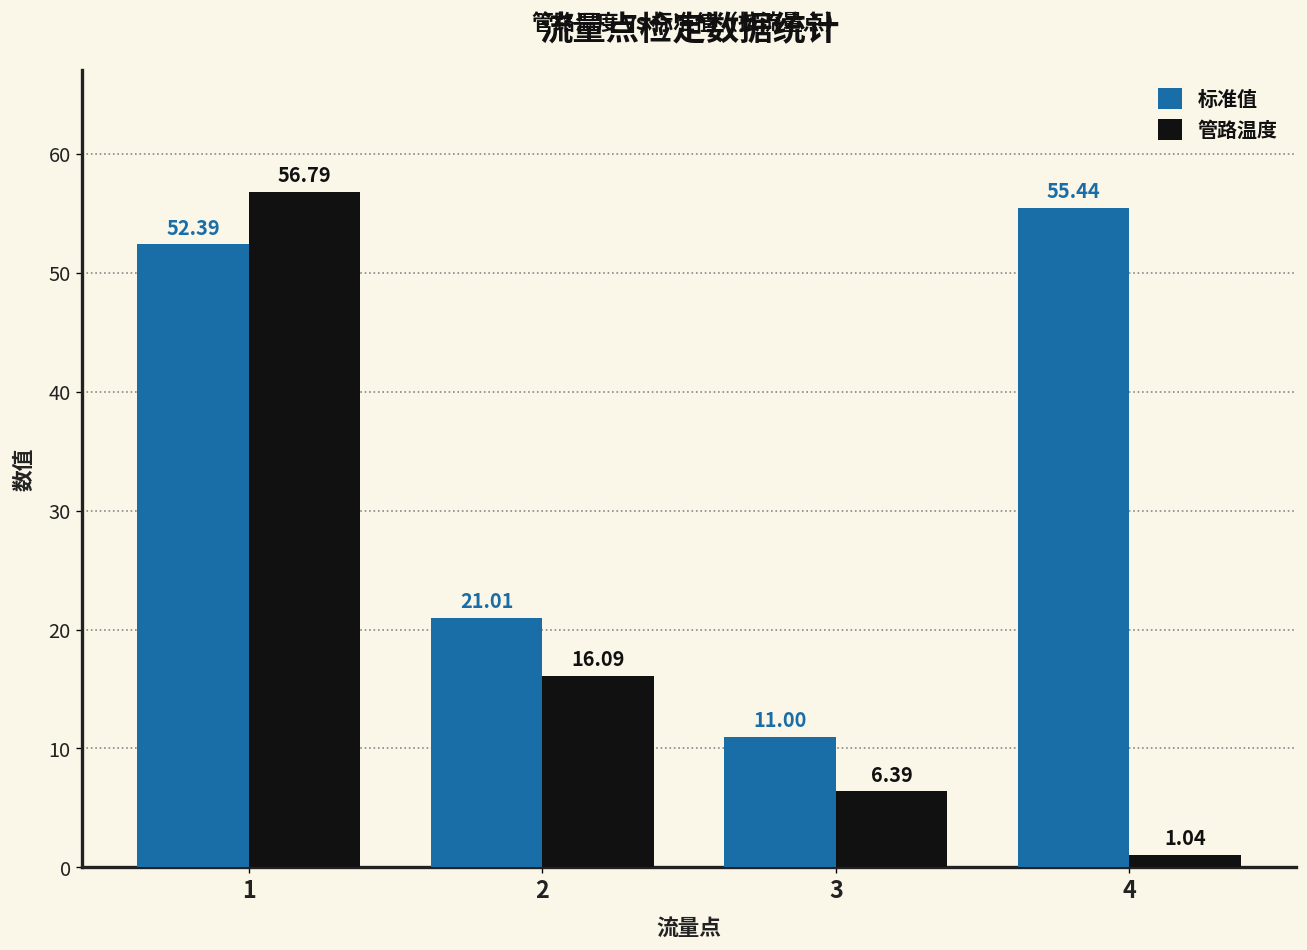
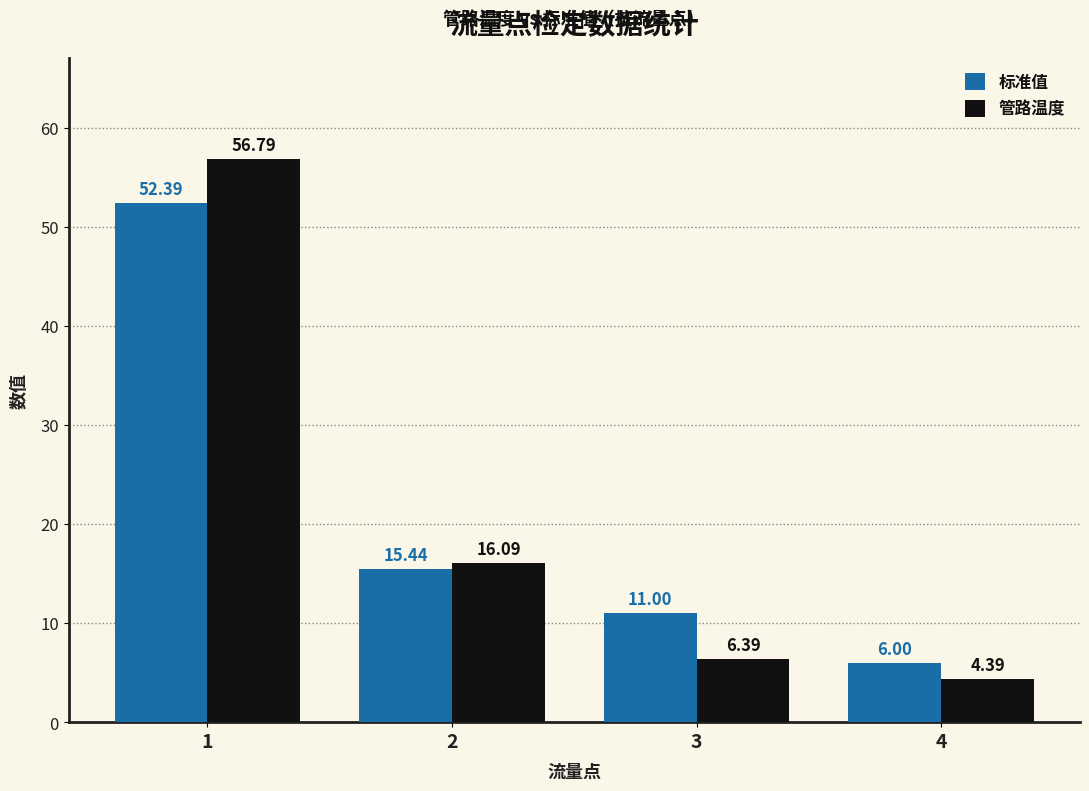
标准值, 2: 21.01 -> 15.44
标准值, 4: 55.44 -> 6.00
管路温度, 4: 1.04 -> 4.39
